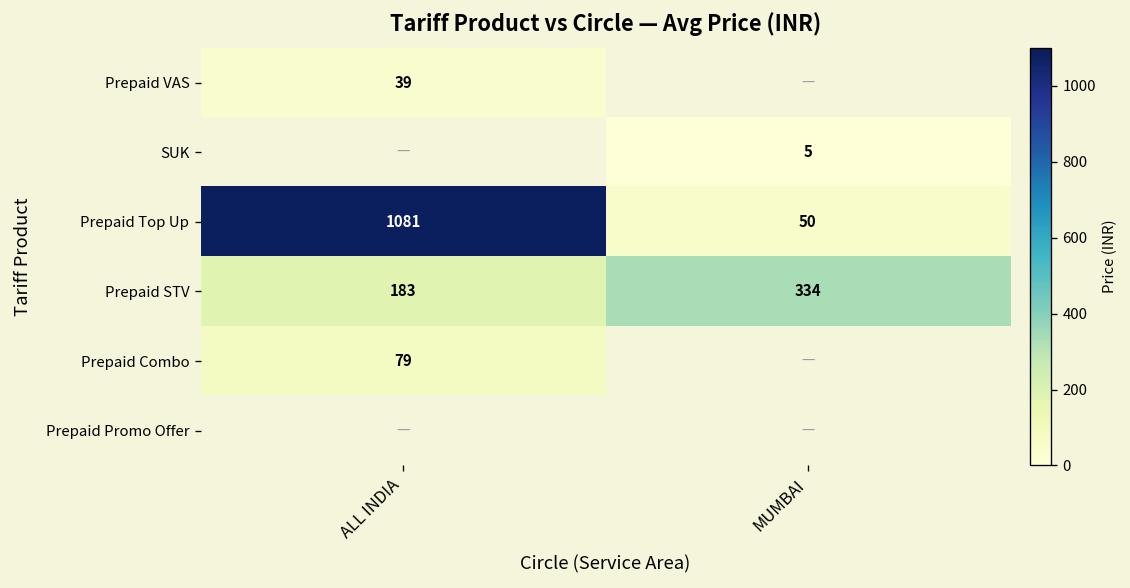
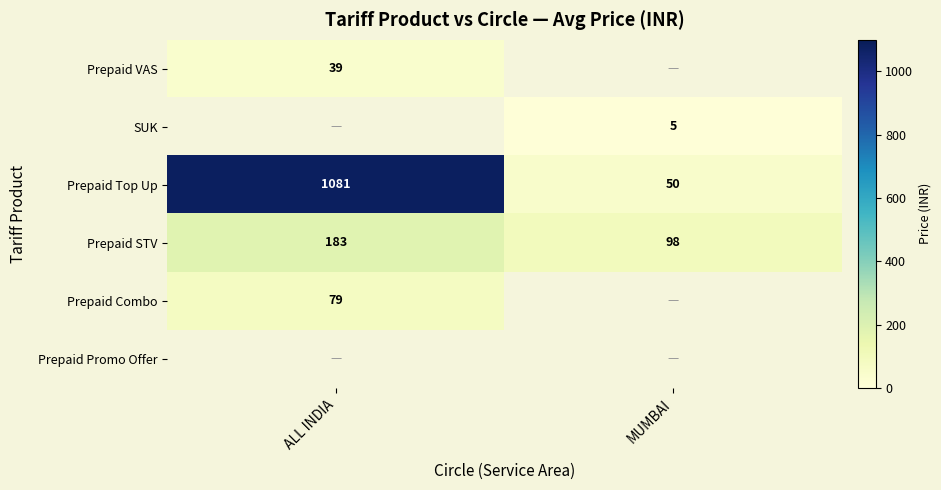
Prepaid STV, MUMBAI: 334 -> 98
